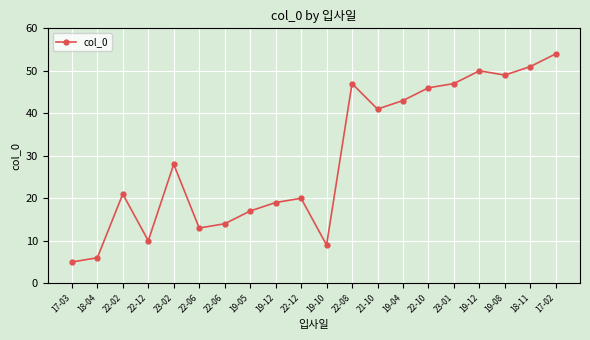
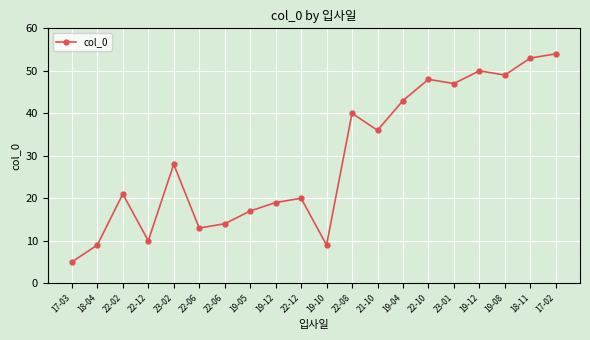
18-04: 6 -> 9
22-08: 47 -> 40
21-10: 41 -> 36
22-10: 46 -> 48
18-11: 51 -> 53
